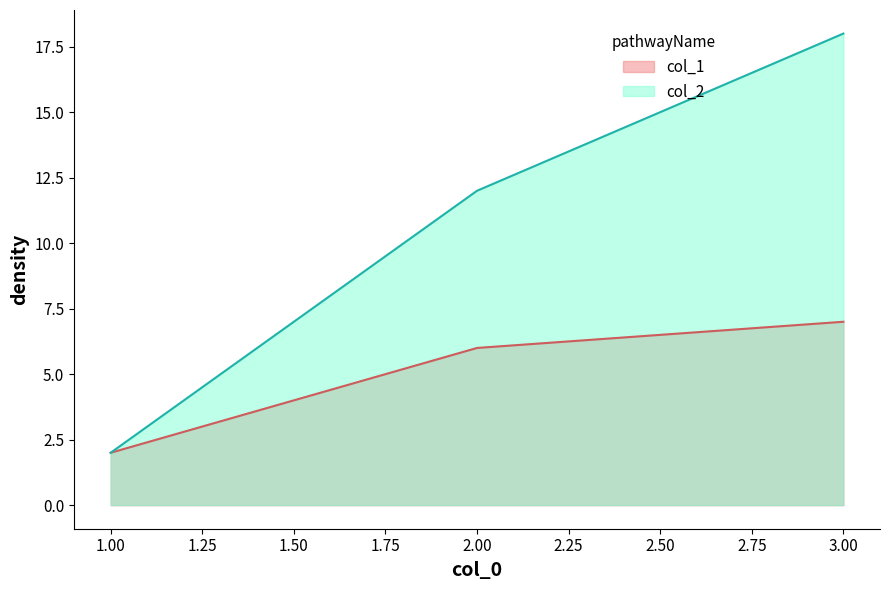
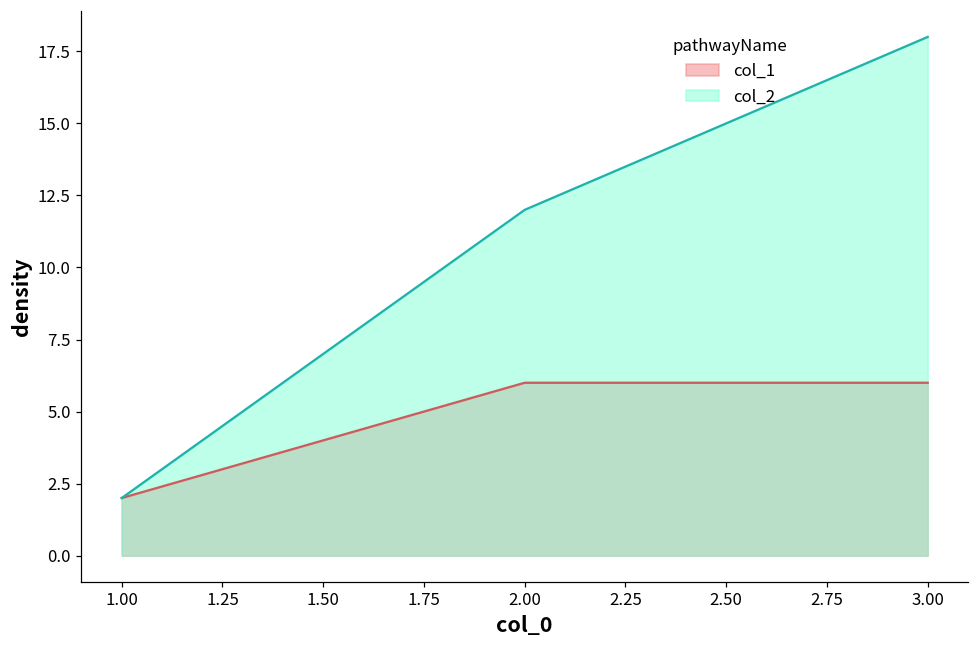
col_1, 3.00: 7 -> 6
